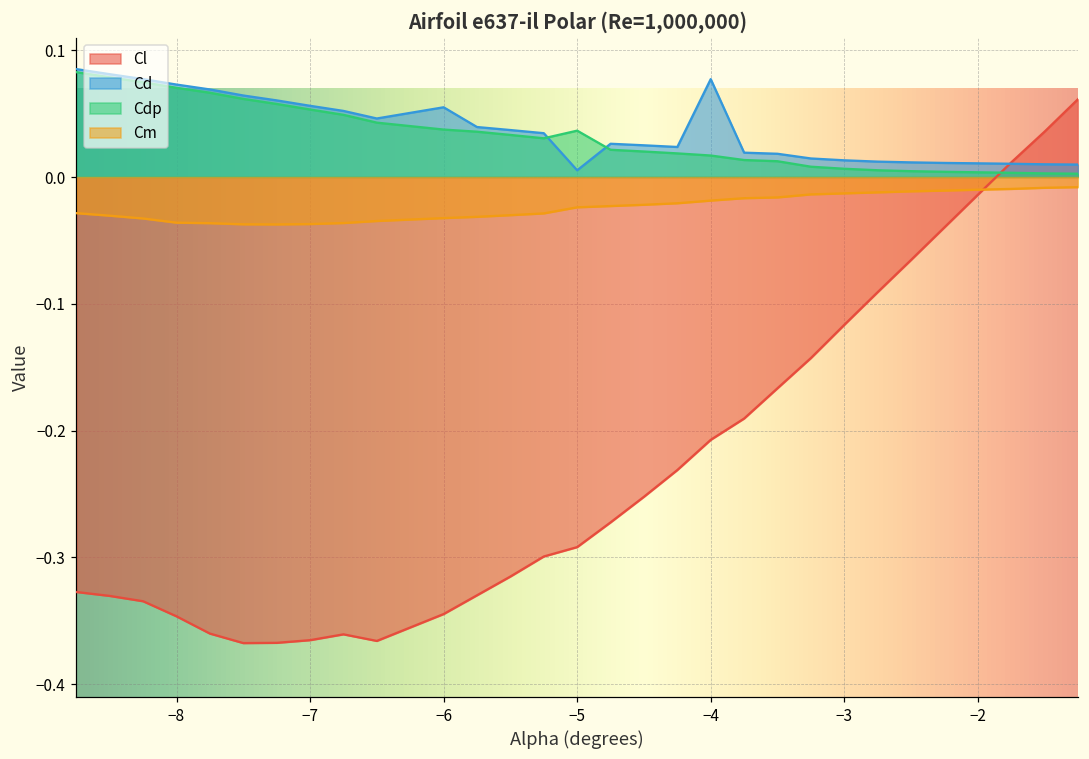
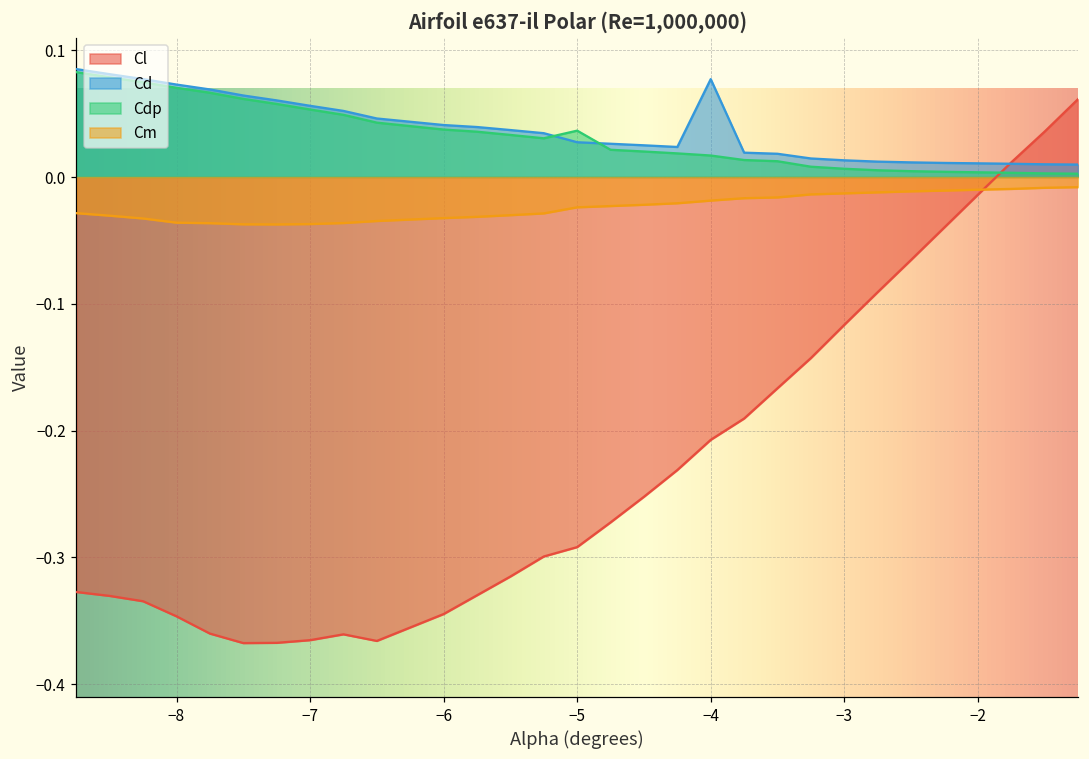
Cd, −6: 0.055 -> 0.041
Cd, −5: 0.005 -> 0.027
